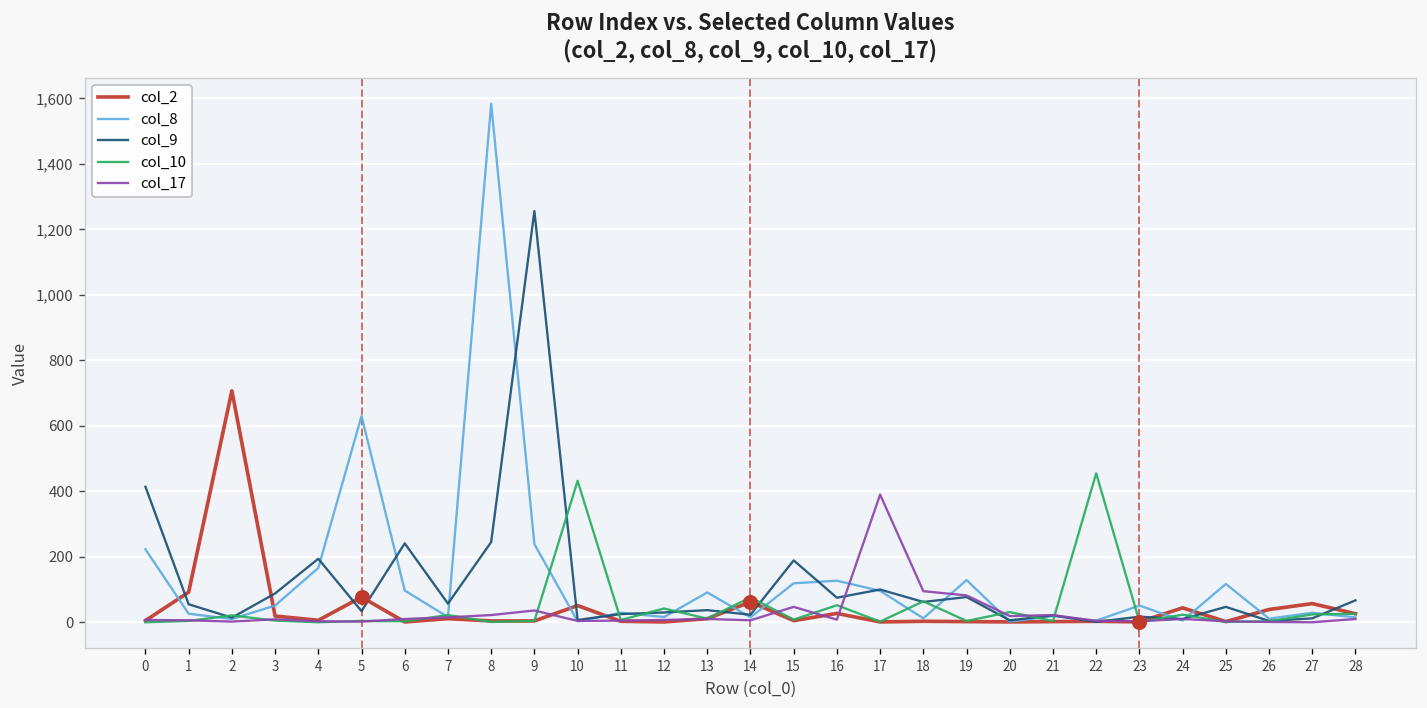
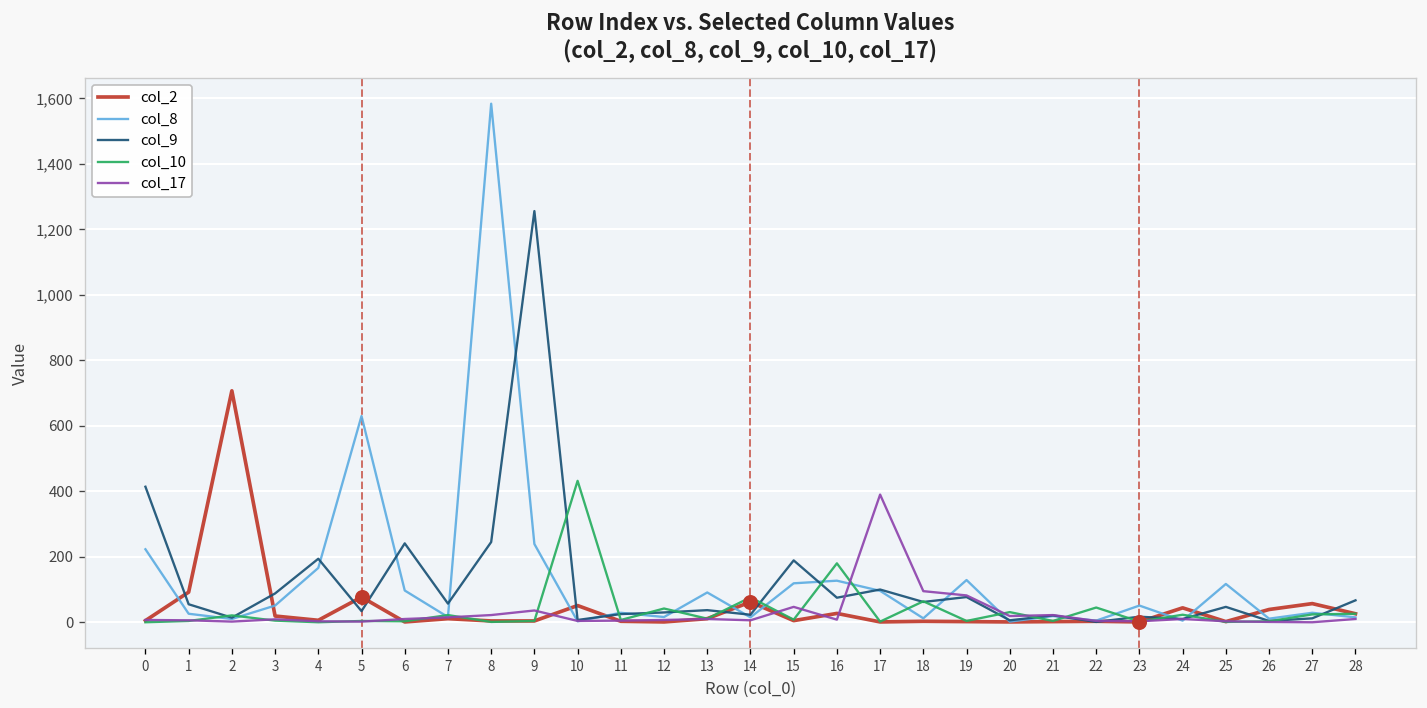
col_10, 16: 50 -> 180
col_10, 22: 460 -> 50
